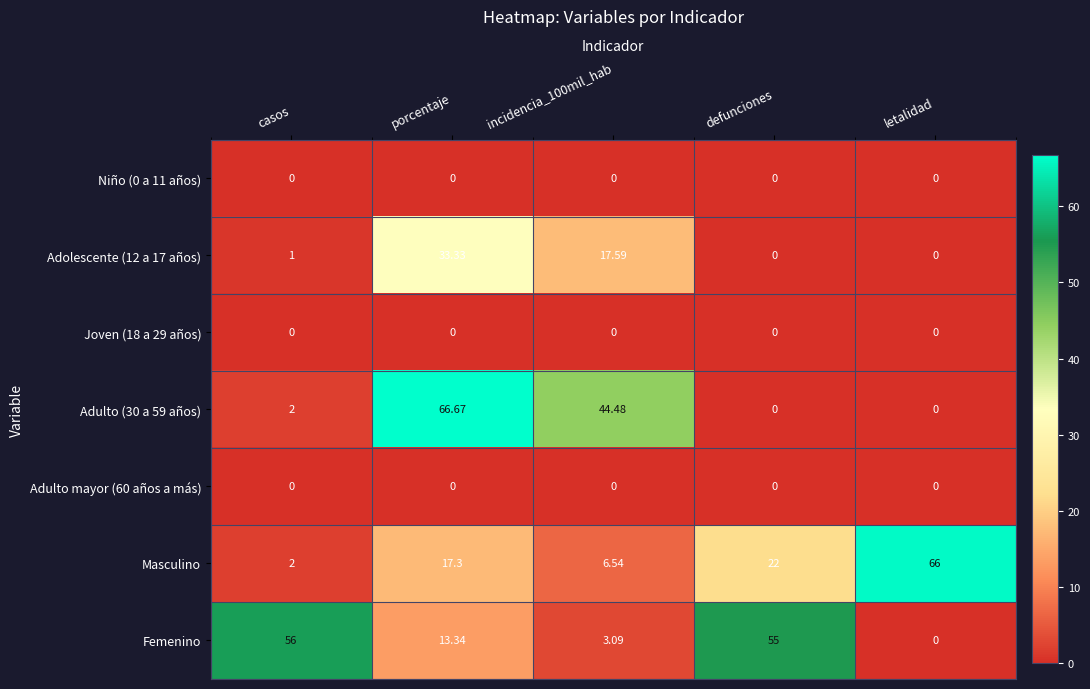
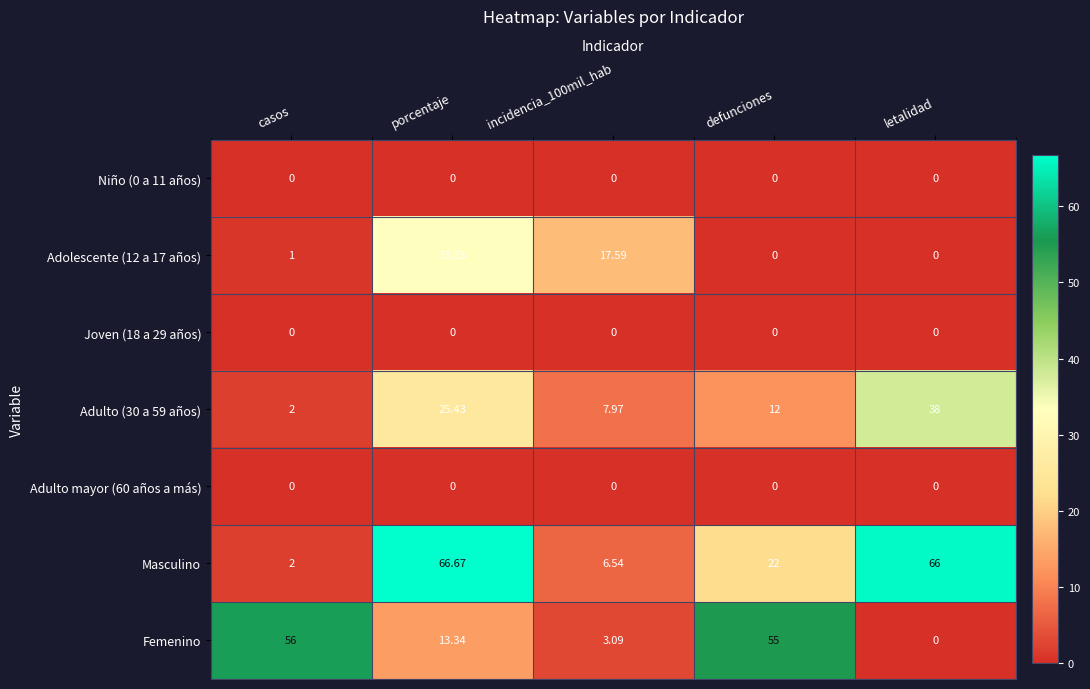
Adulto (30 a 59 años), porcentaje: 66.67 -> 25.43
Adulto (30 a 59 años), incidencia_100mil_hab: 44.48 -> 7.97
Adulto (30 a 59 años), defunciones: 0 -> 12
Adulto (30 a 59 años), letalidad: 0 -> 38
Masculino, porcentaje: 17.3 -> 66.67
